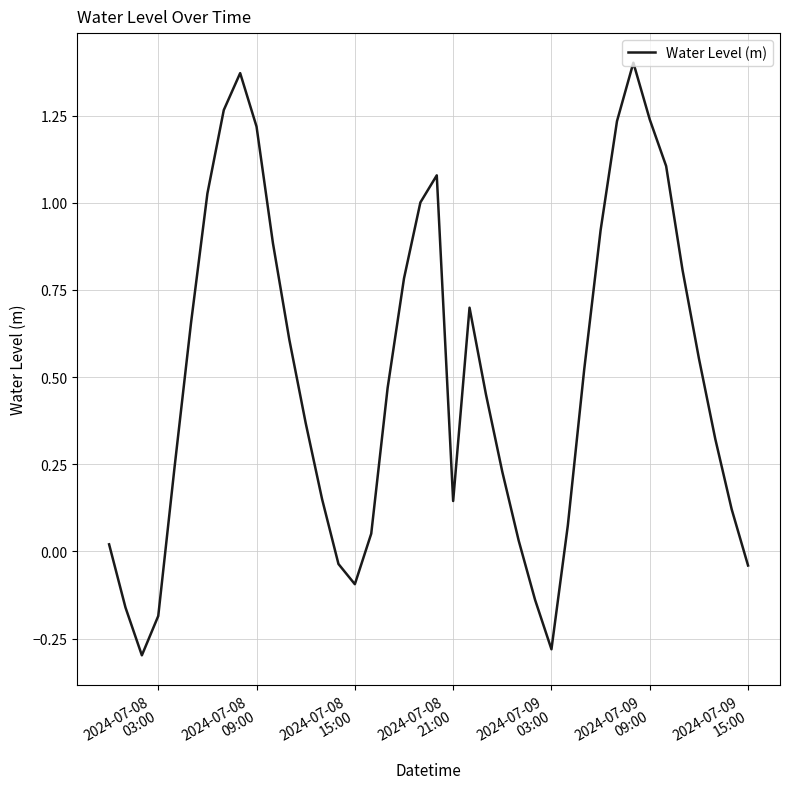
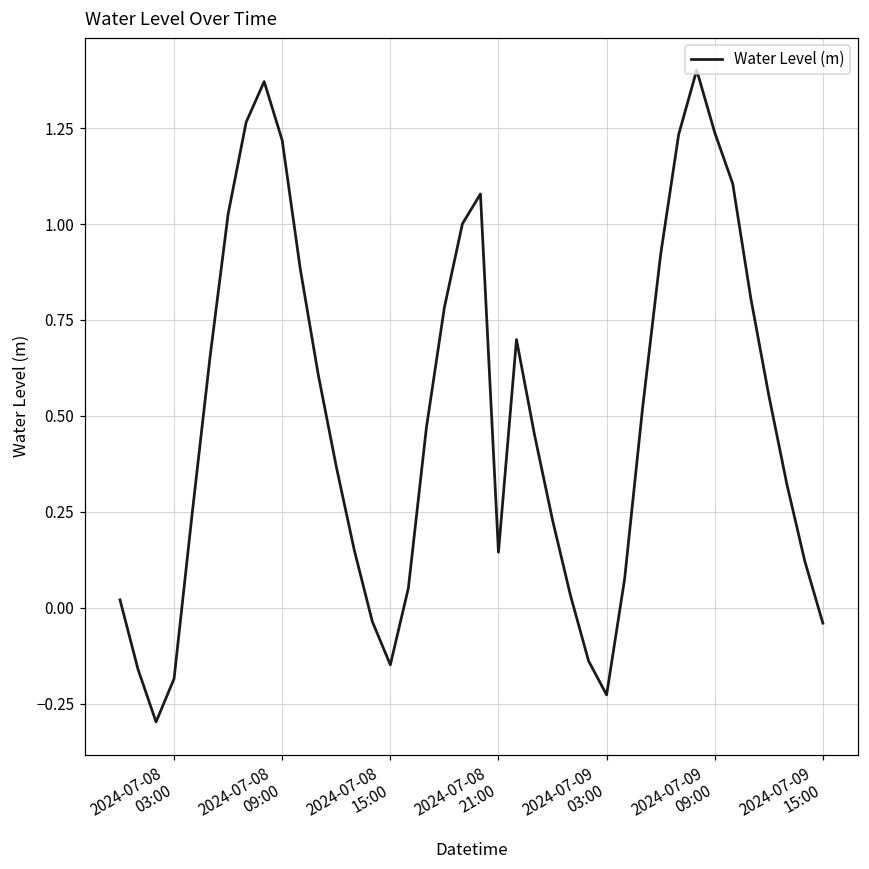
2024-07-08 15:00: -0.09 -> -0.15
2024-07-09 03:00: -0.28 -> -0.23
